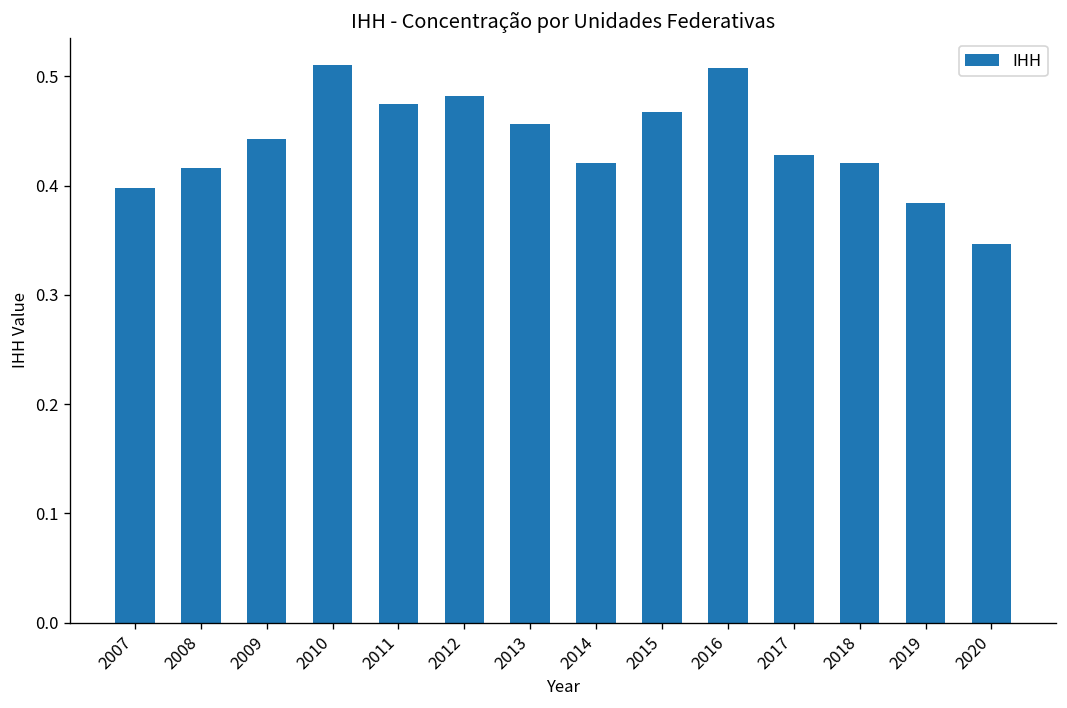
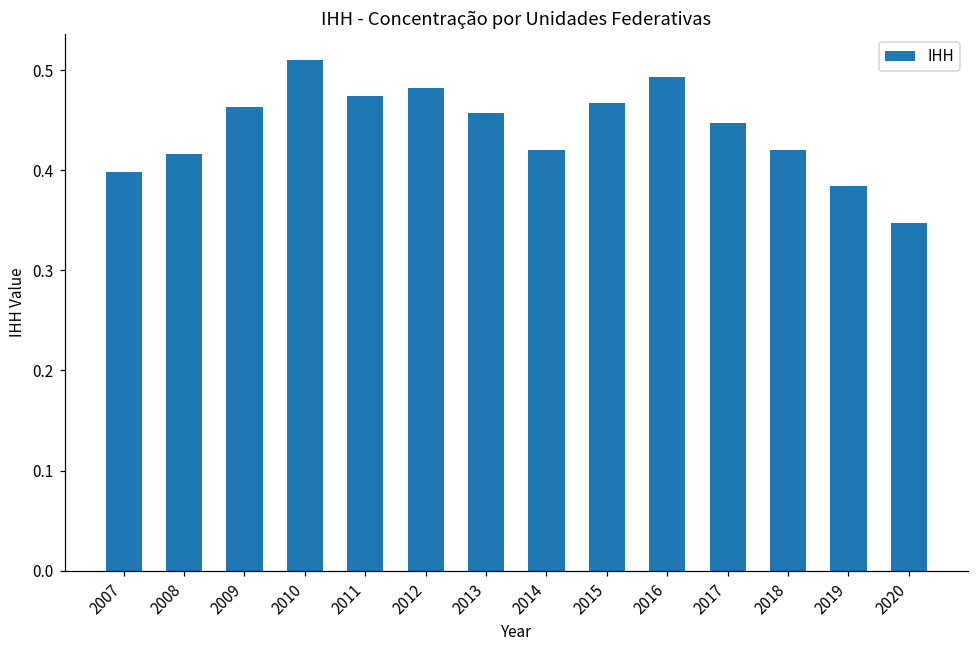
2009: 0.44 -> 0.46
2016: 0.51 -> 0.49
2017: 0.43 -> 0.45
